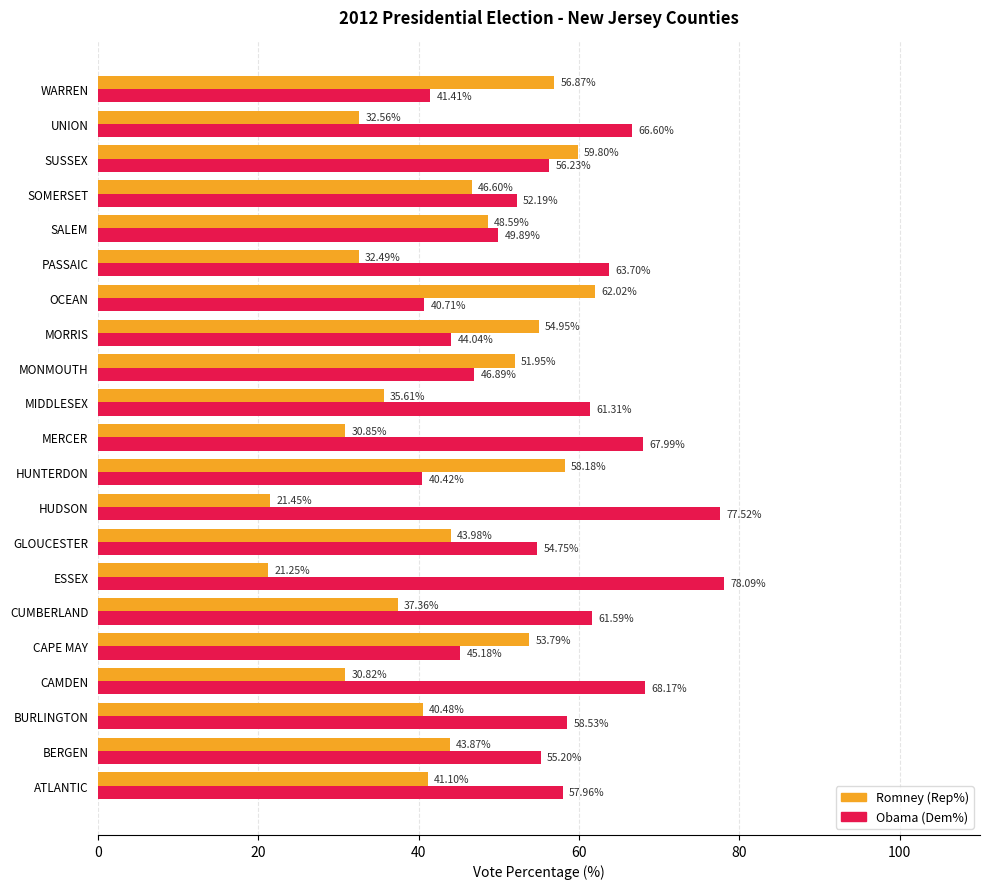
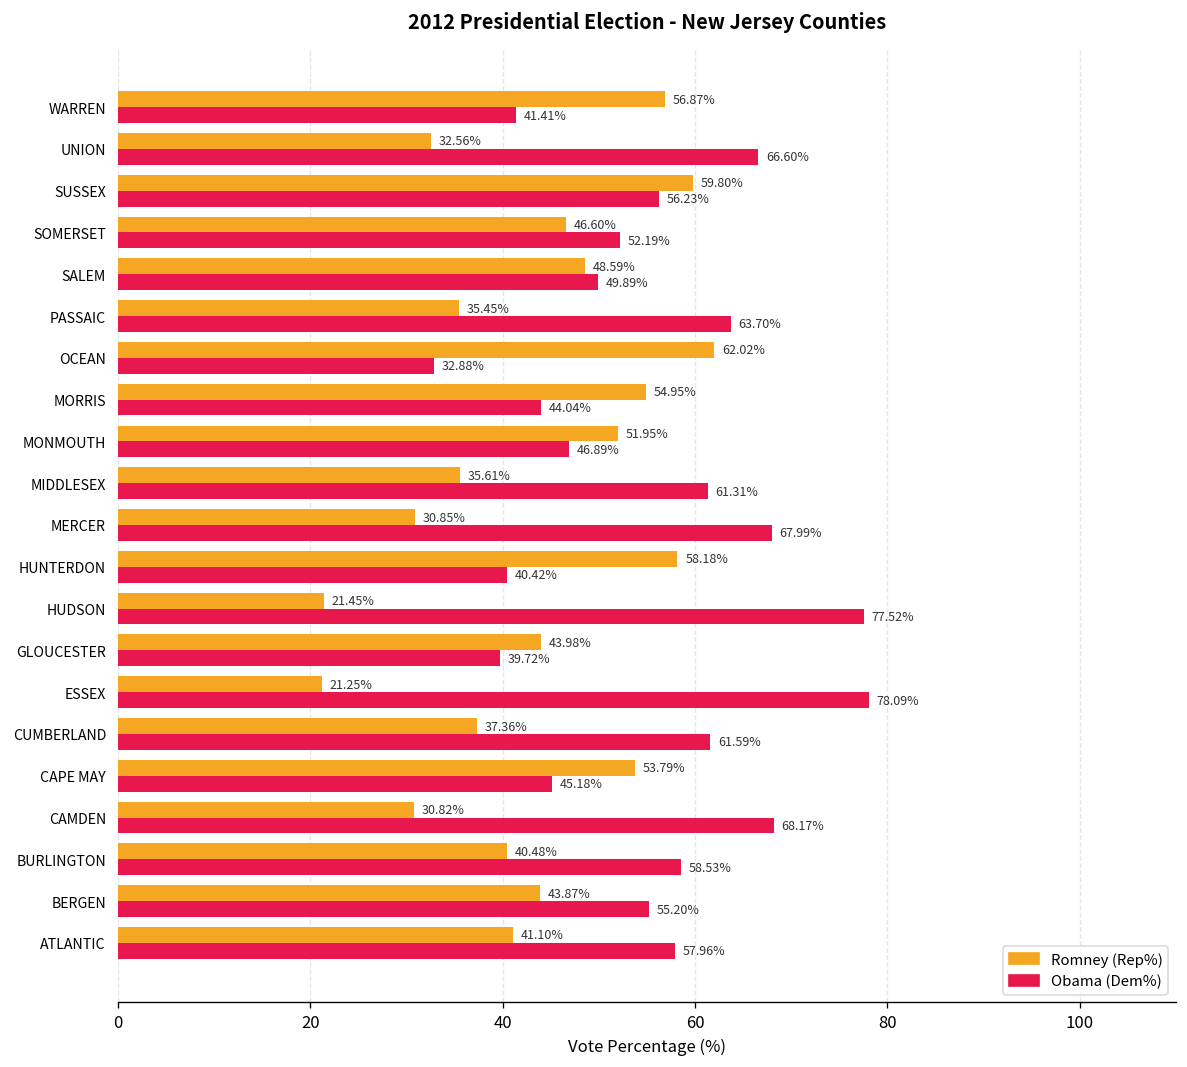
Romney (Rep%), PASSAIC: 32.49% -> 35.45%
Obama (Dem%), OCEAN: 40.71% -> 32.88%
Obama (Dem%), GLOUCESTER: 54.75% -> 39.72%
